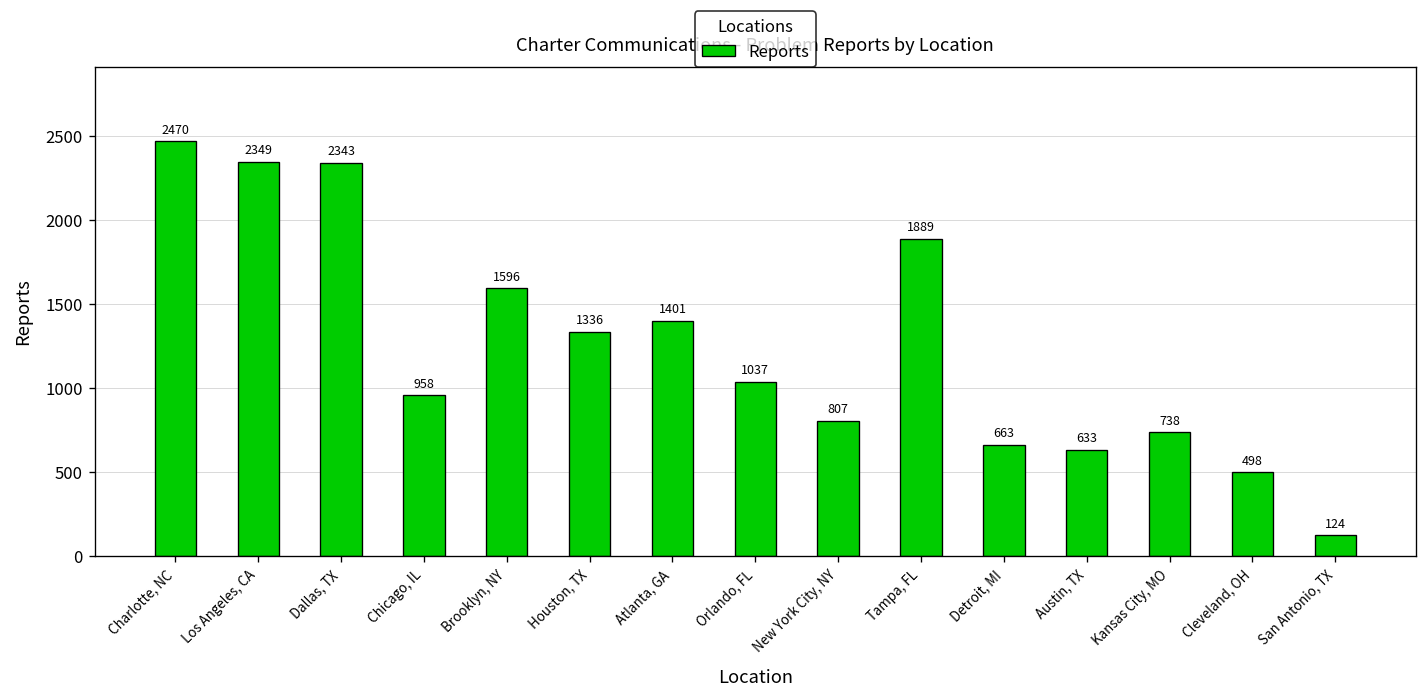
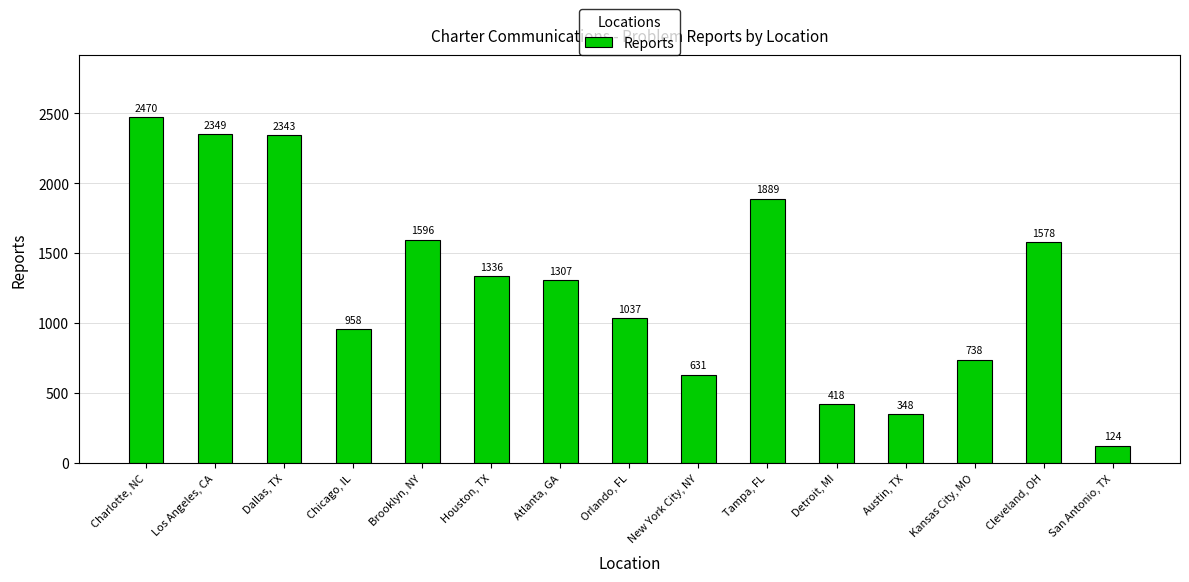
Atlanta, GA: 1401 -> 1307
New York City, NY: 807 -> 631
Detroit, MI: 663 -> 418
Austin, TX: 633 -> 348
Cleveland, OH: 498 -> 1578
